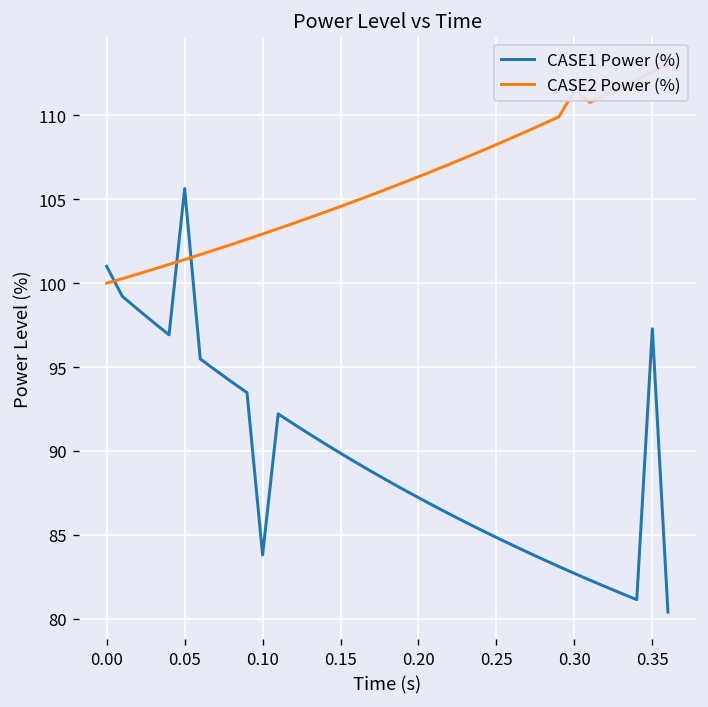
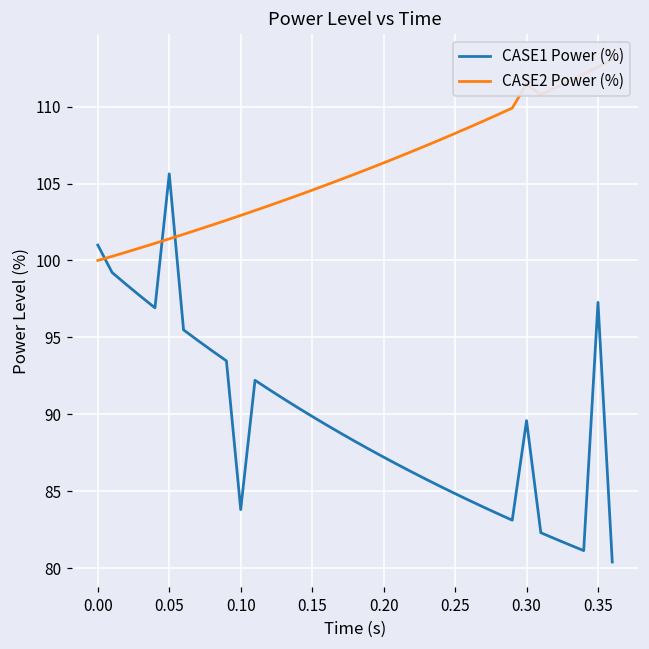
CASE1 Power (%), 0.30: 82.7 -> 89.6
